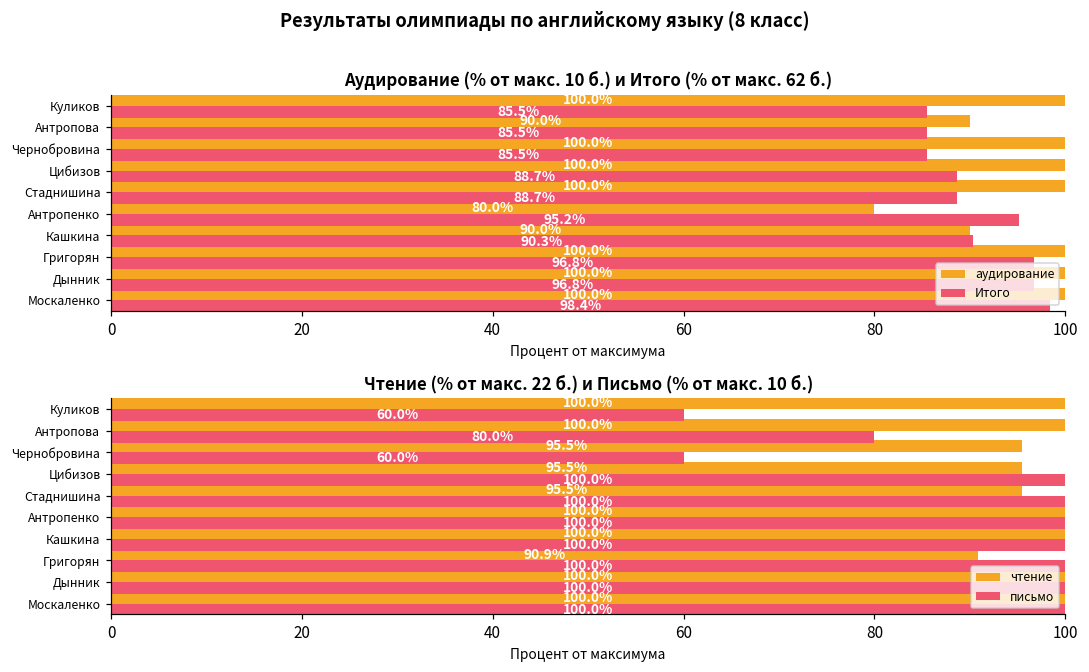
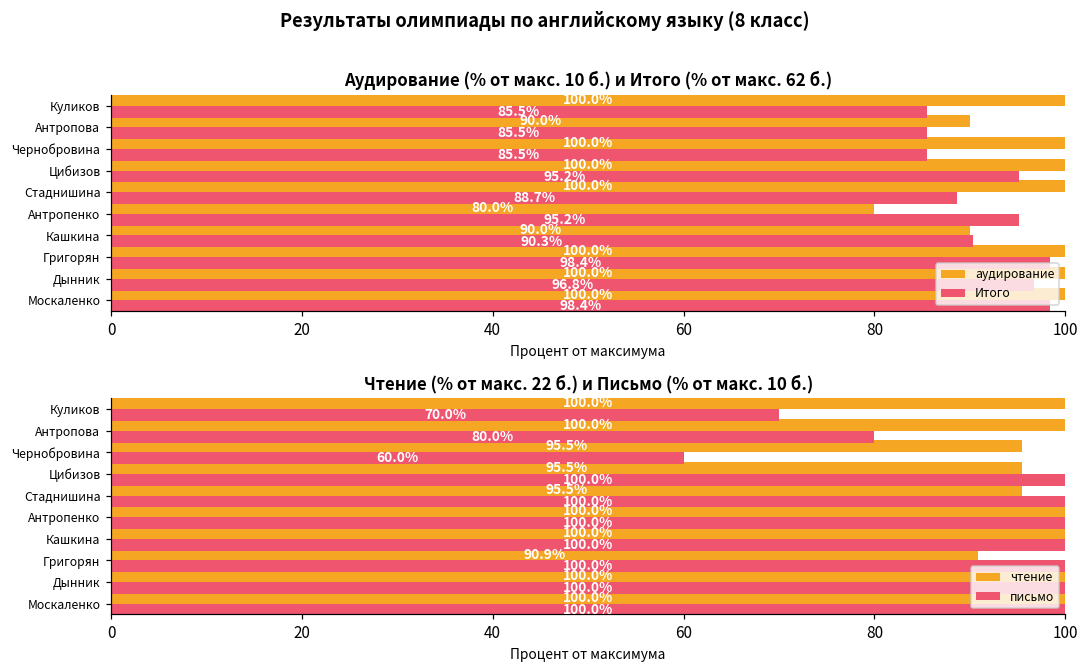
Аудирование (% от макс. 10 б.) и Итого (% от макс. 62 б.), Итого, Цибизов: 88.7% -> 95.2%
Аудирование (% от макс. 10 б.) и Итого (% от макс. 62 б.), Итого, Григорян: 96.8% -> 98.4%
Чтение (% от макс. 22 б.) и Письмо (% от макс. 10 б.), письмо, Куликов: 60.0% -> 70.0%
